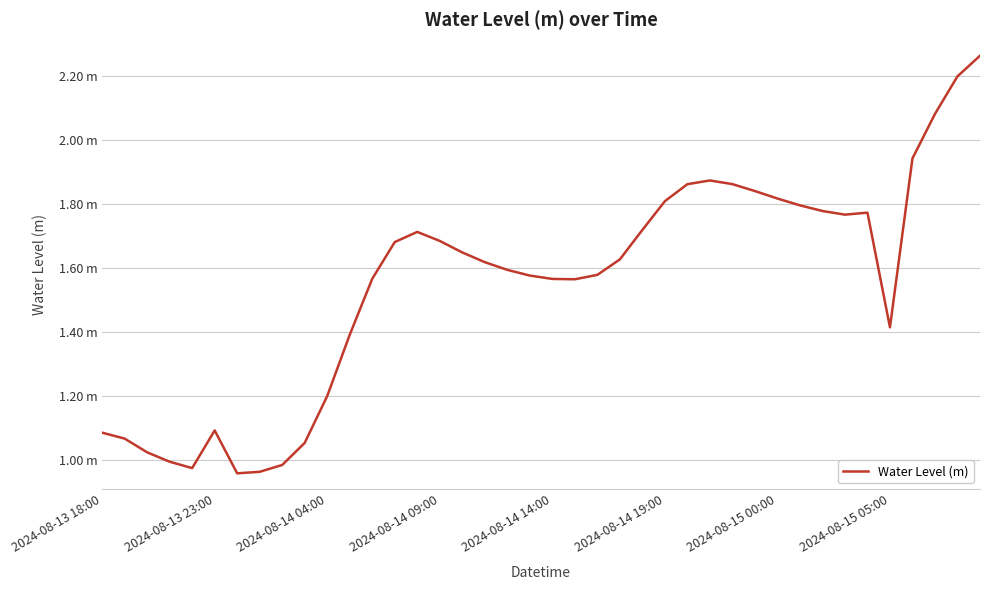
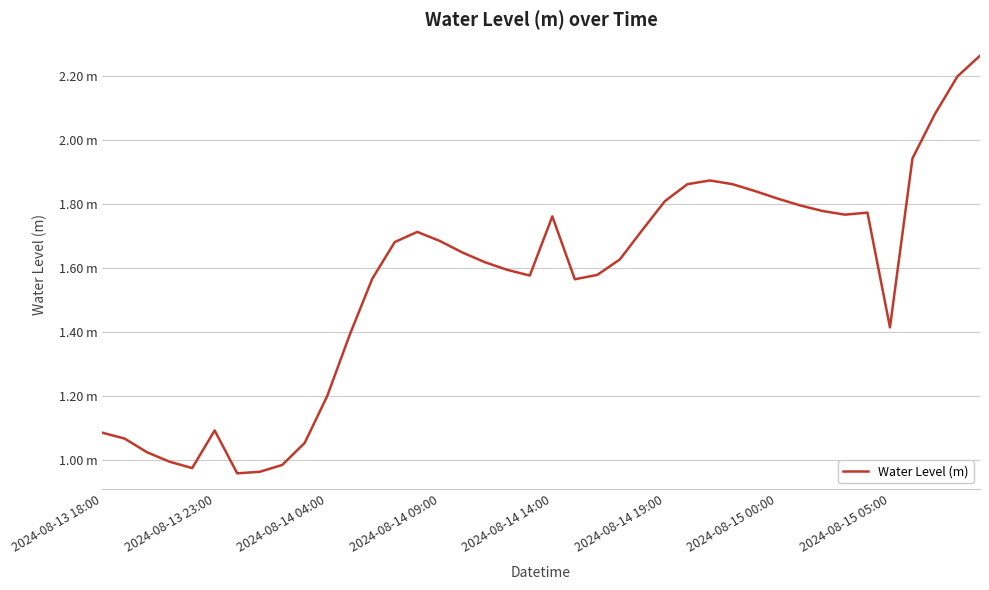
2024-08-14 14:00: 1.56 m -> 1.76 m
